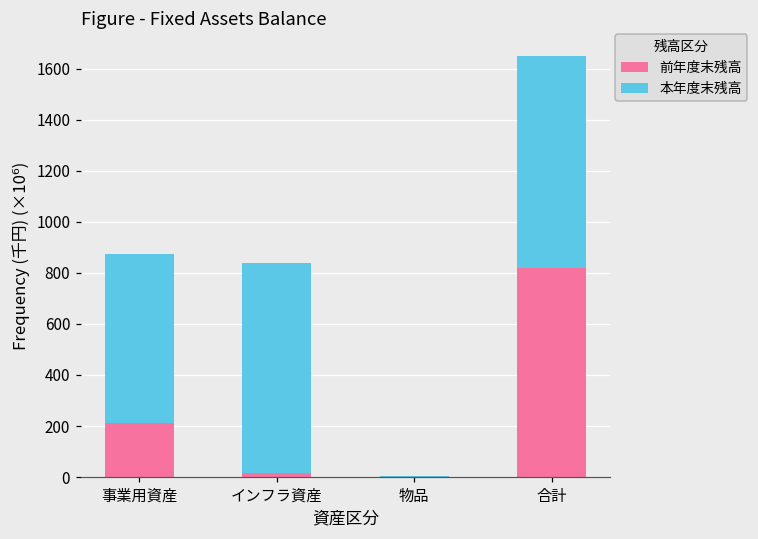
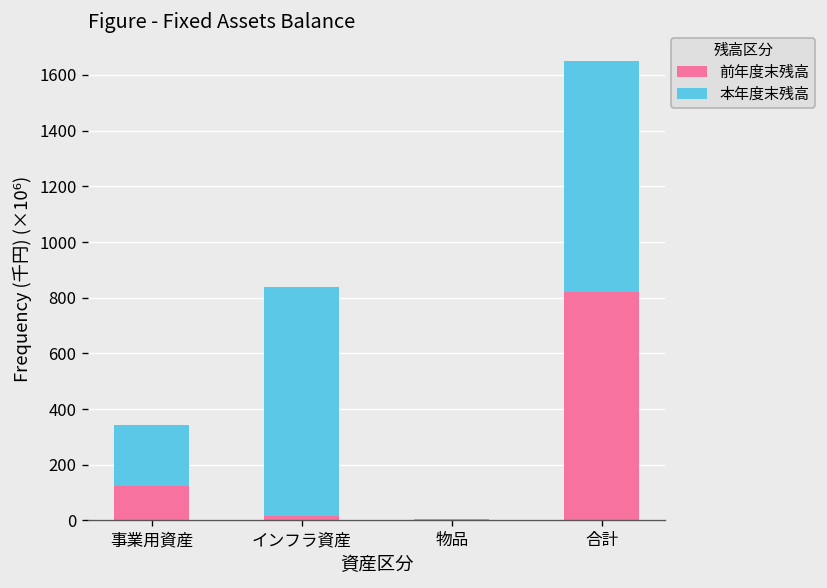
前年度末残高, 事業用資産: 210 -> 130
本年度末残高, 事業用資産: 660 -> 220
